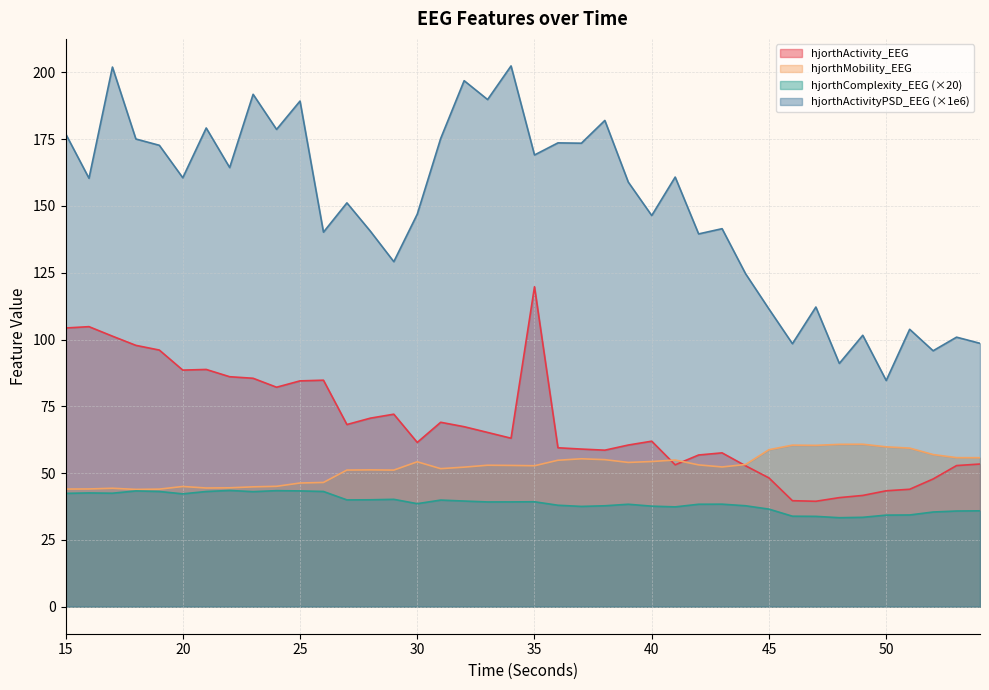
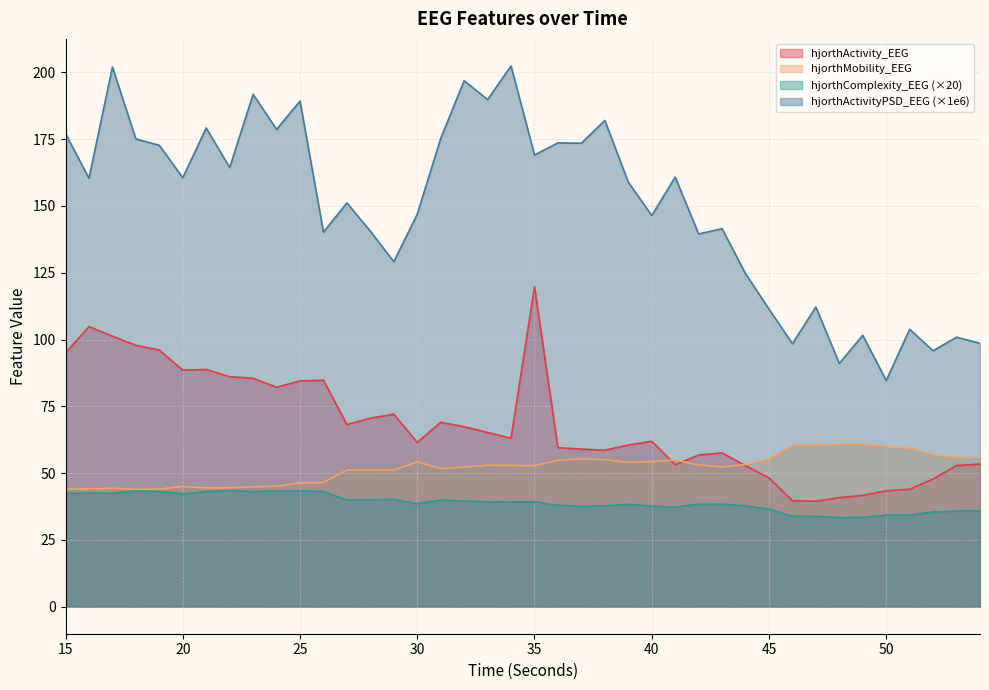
hjorthActivity_EEG, 15: 104 -> 95
hjorthMobility_EEG, 45: 59 -> 55
